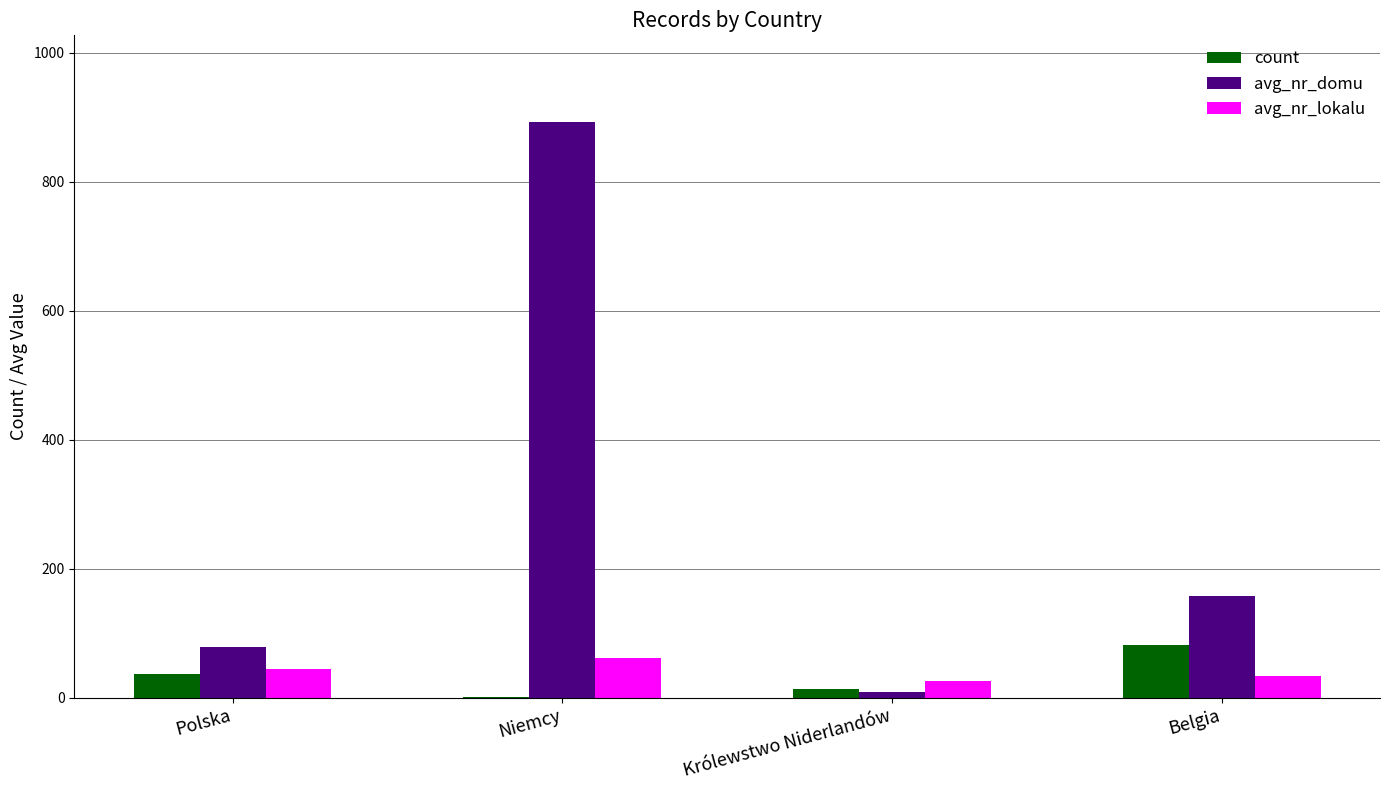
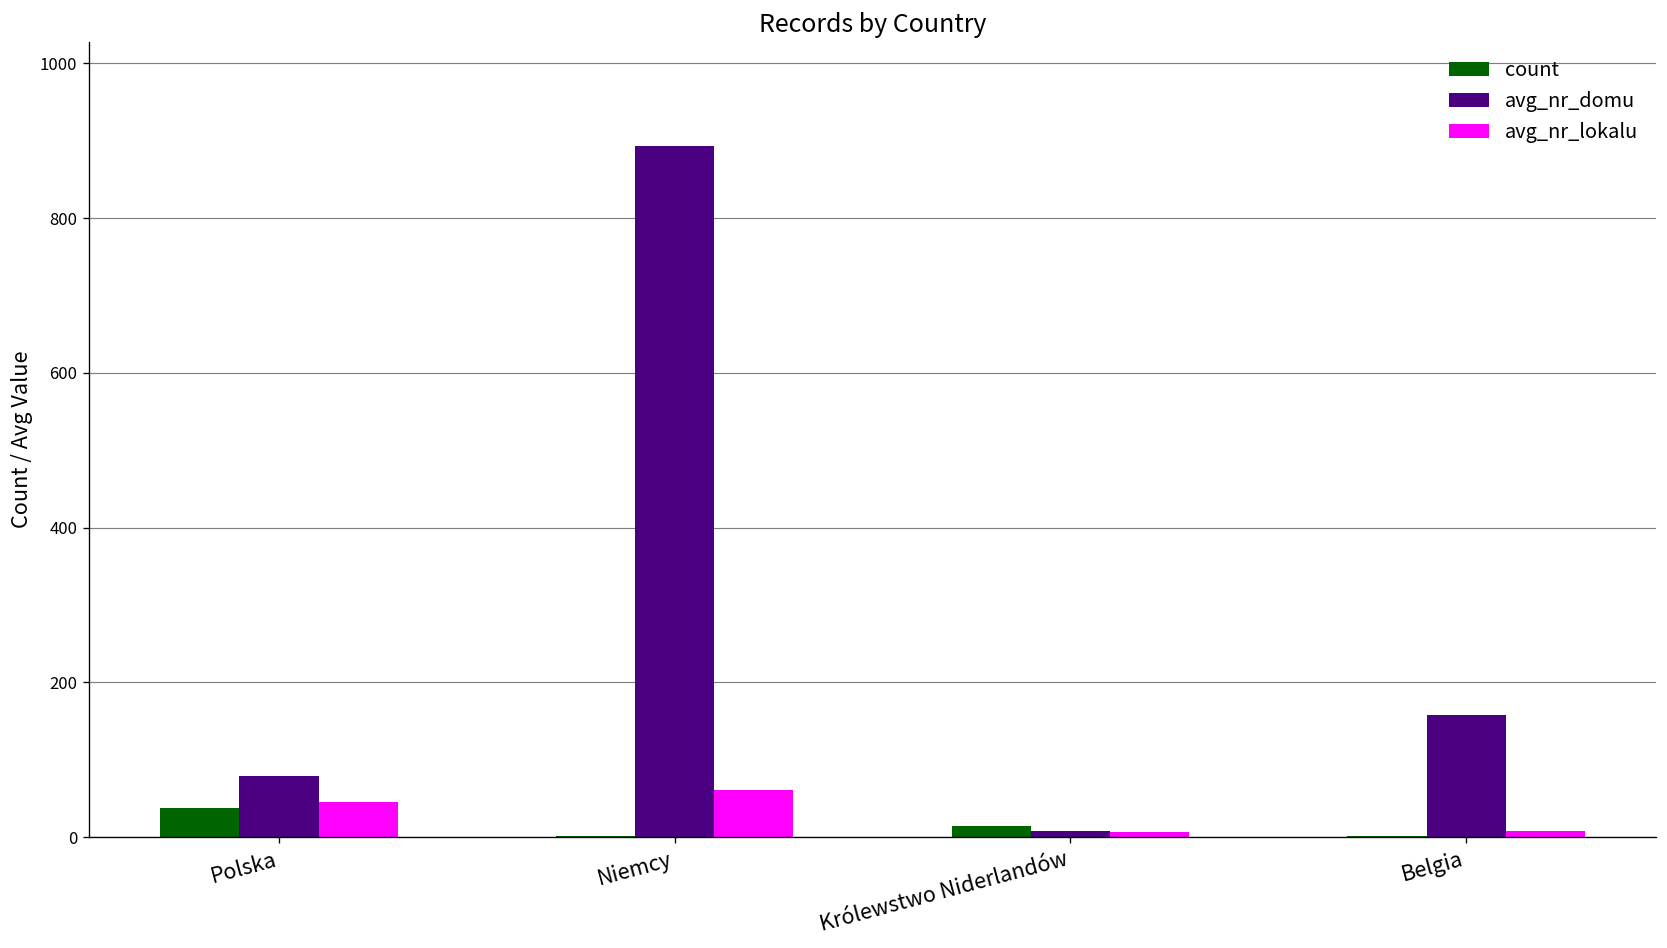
avg_nr_lokalu, Królewstwo Niderlandów: 30 -> 10
count, Belgia: 80 -> 0
avg_nr_lokalu, Belgia: 30 -> 10
